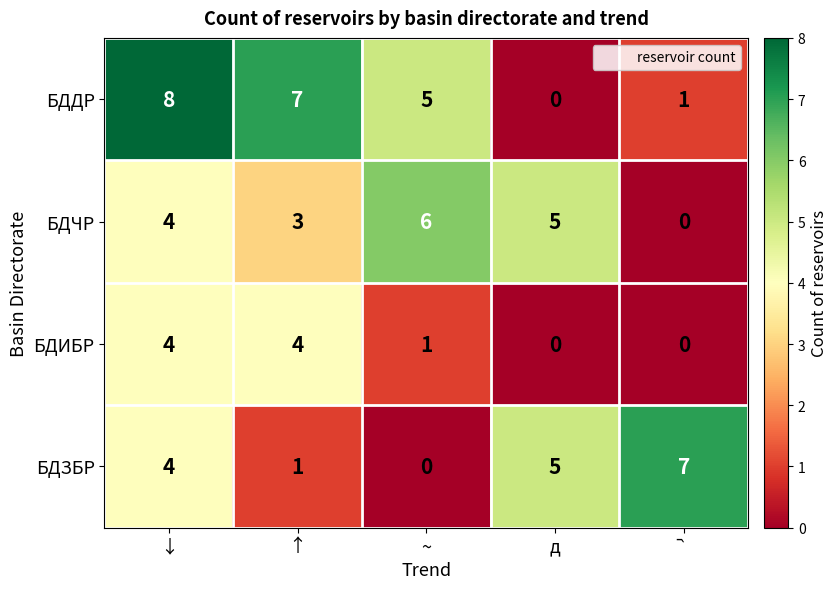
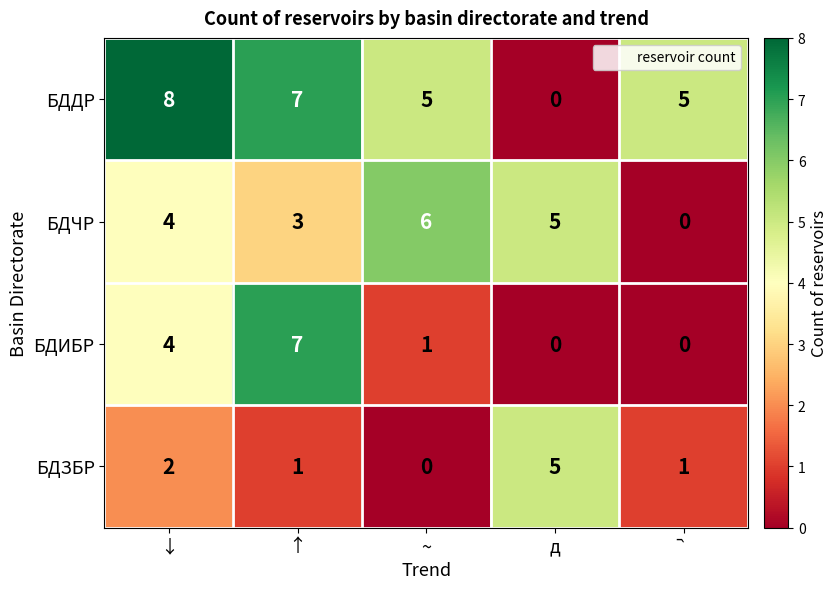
БДДР, ᷆: 1 -> 5
БДИБР, ↑: 4 -> 7
БДЗБР, ↓: 4 -> 2
БДЗБР, ᷆: 7 -> 1
